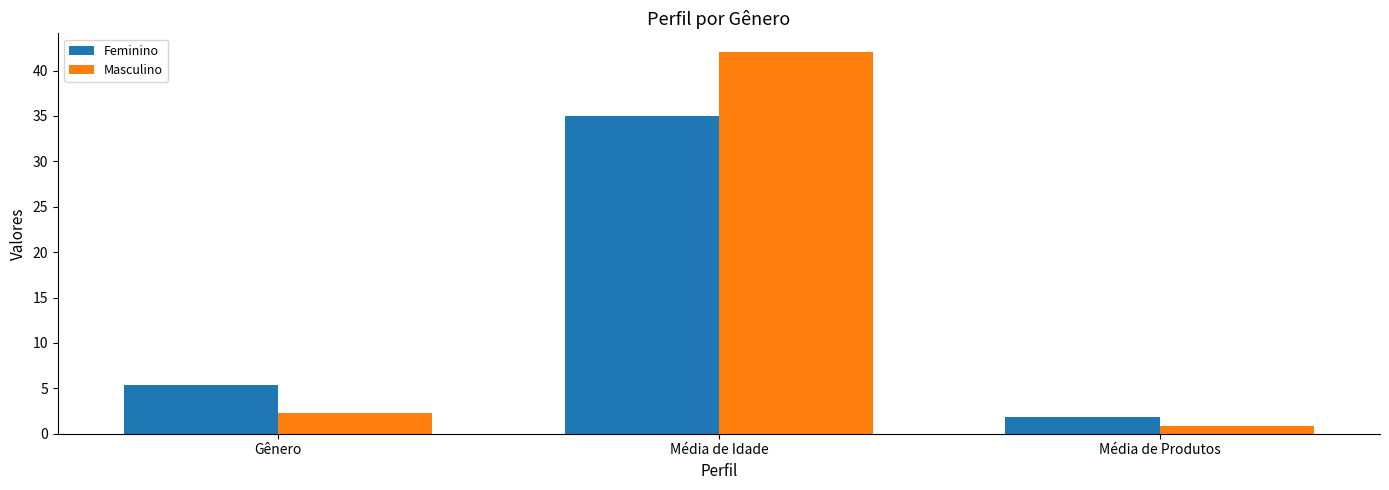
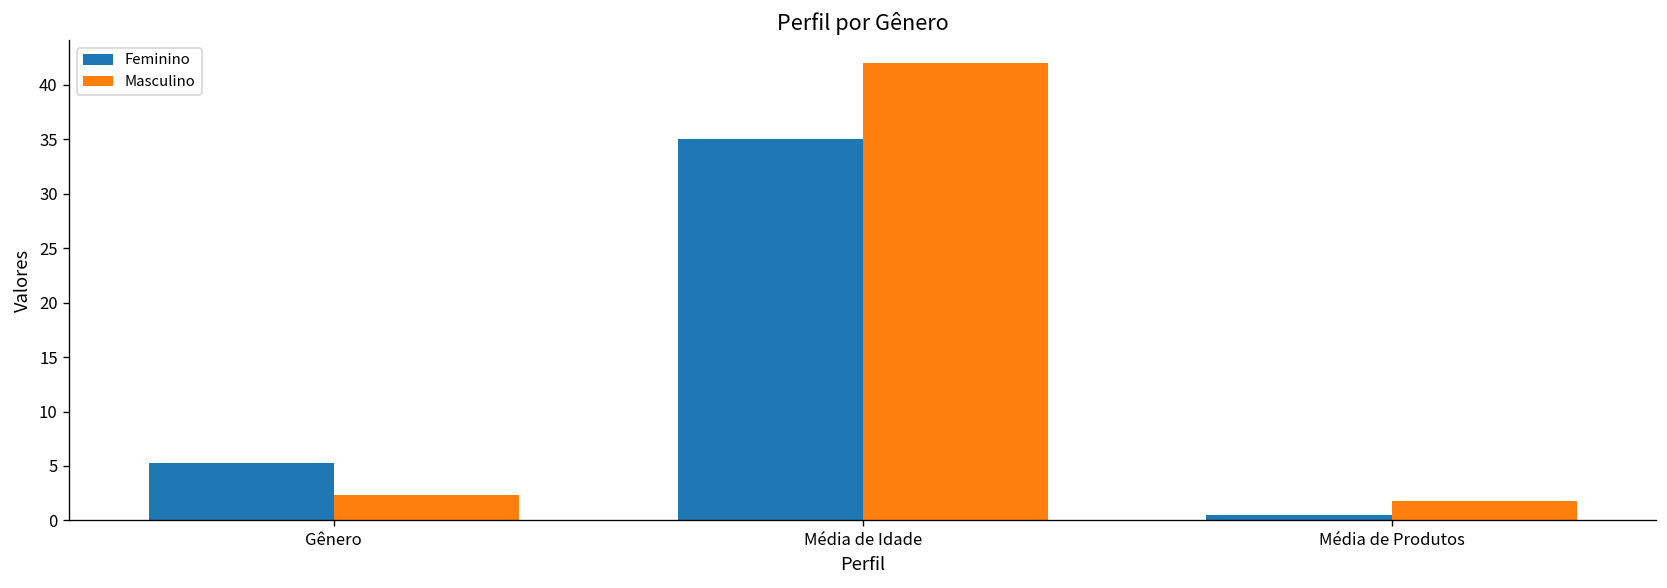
Feminino, Média de Produtos: 2 -> 1
Masculino, Média de Produtos: 1 -> 2
